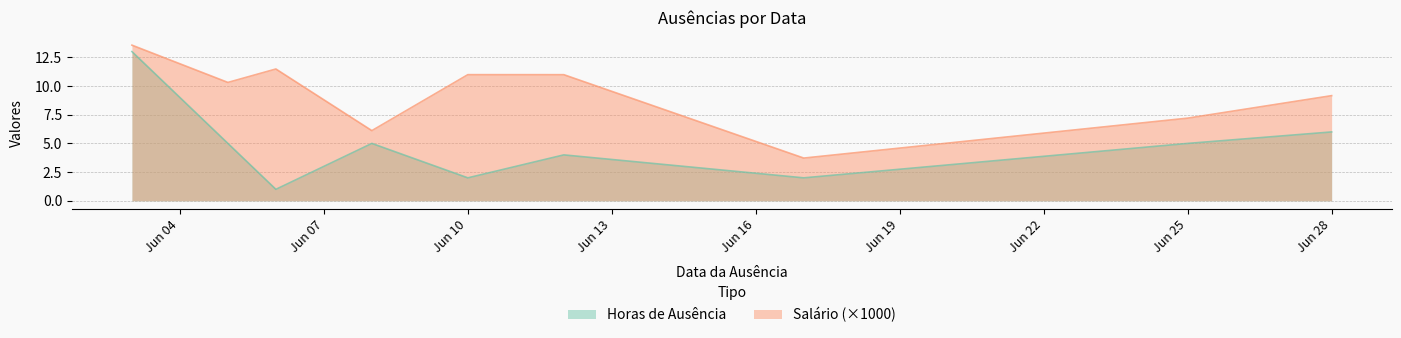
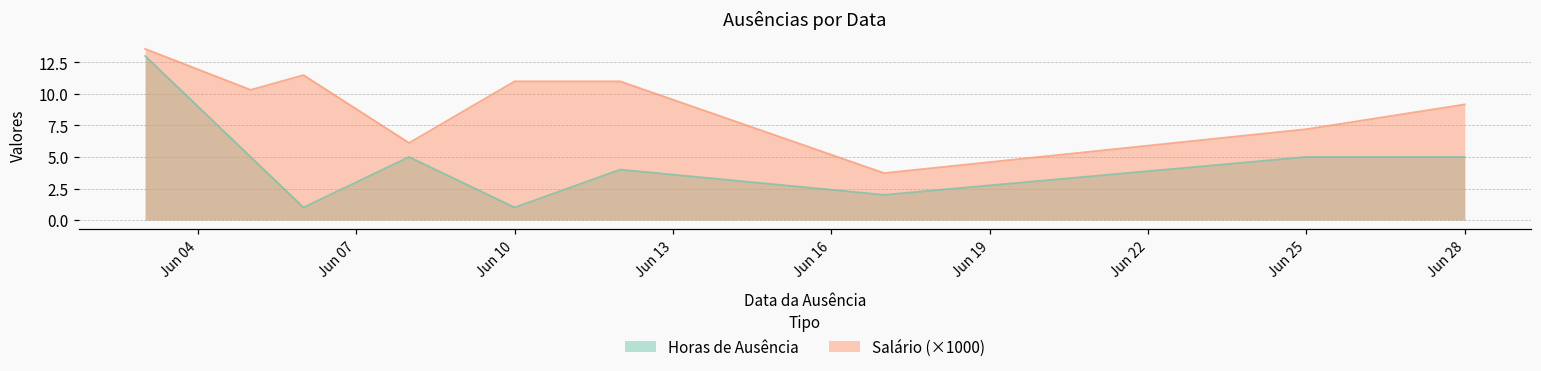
Horas de Ausência, Jun 10: 2 -> 1
Horas de Ausência, Jun 28: 6 -> 5
